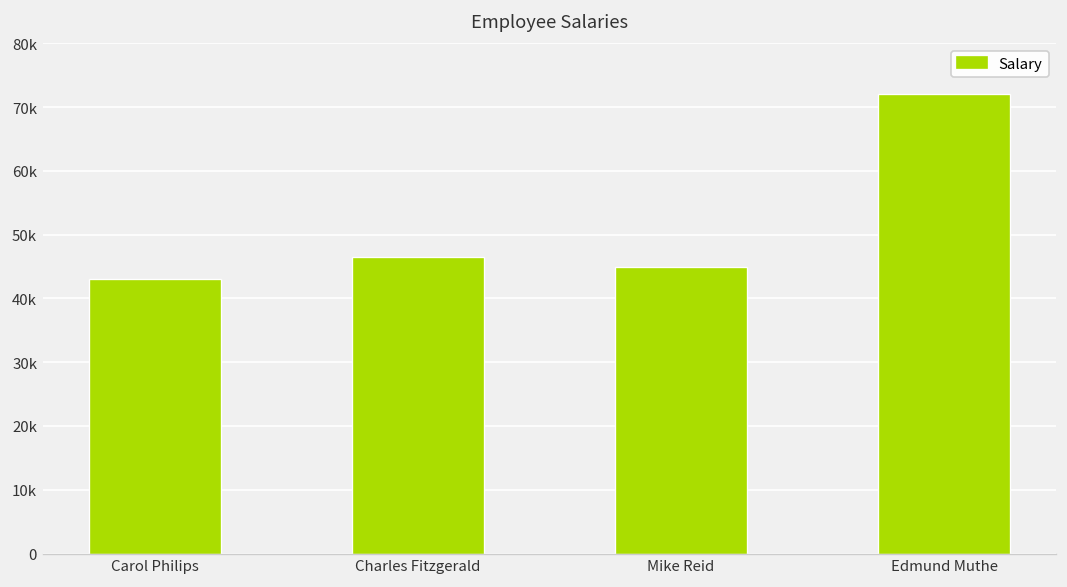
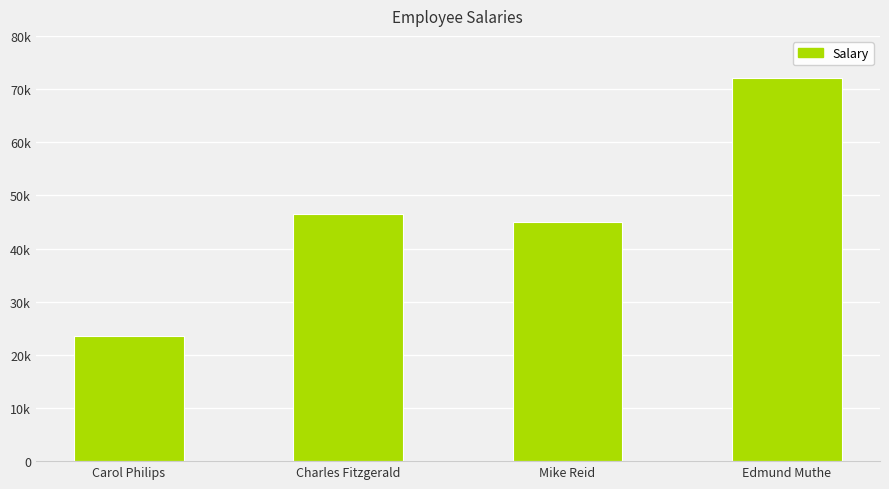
Carol Philips: 43000 -> 24000
